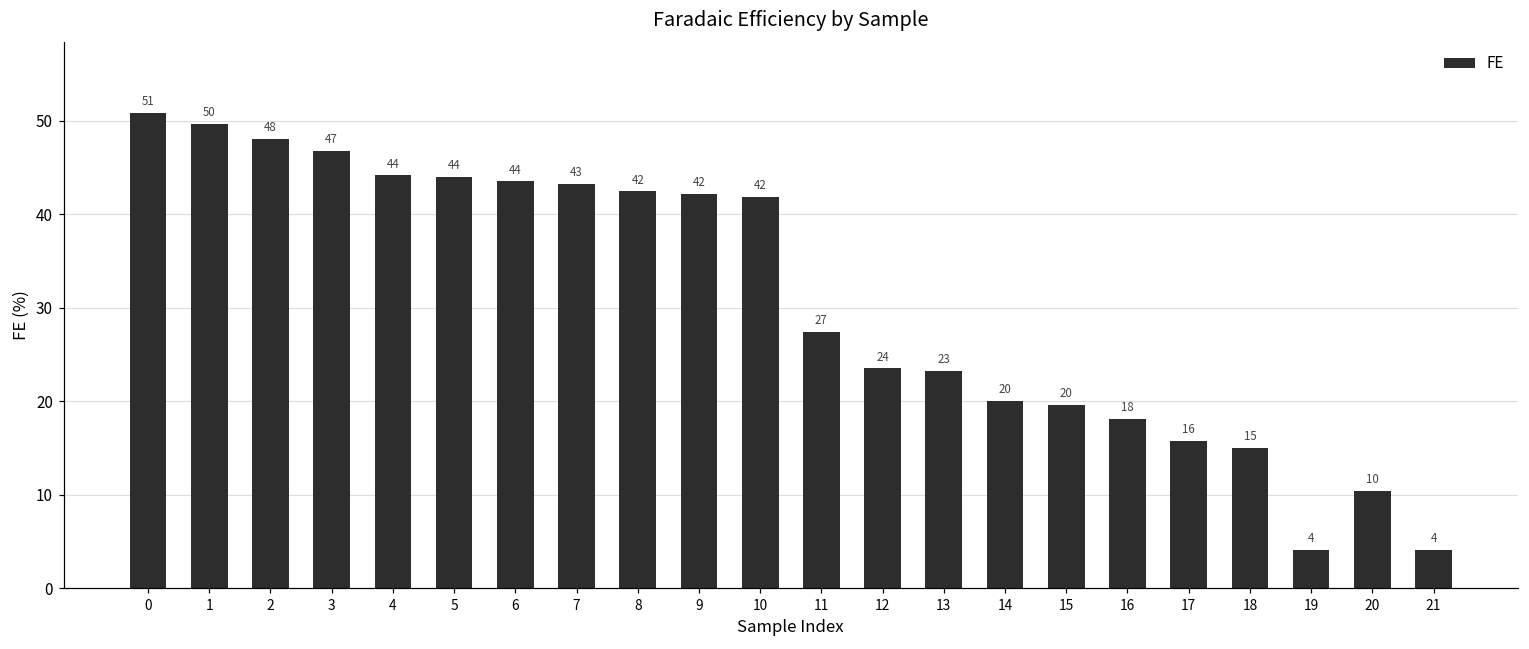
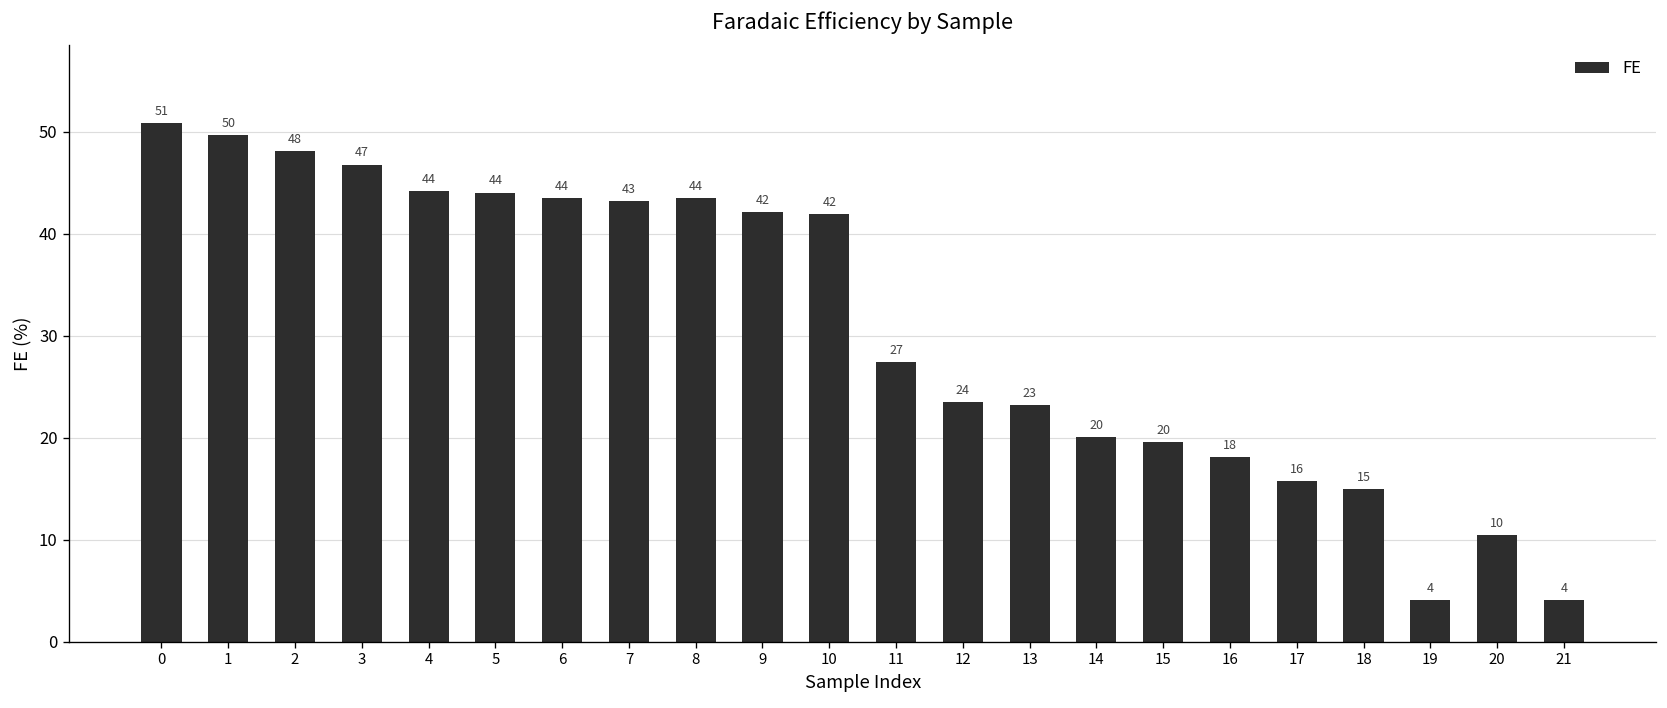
8: 42 -> 44
